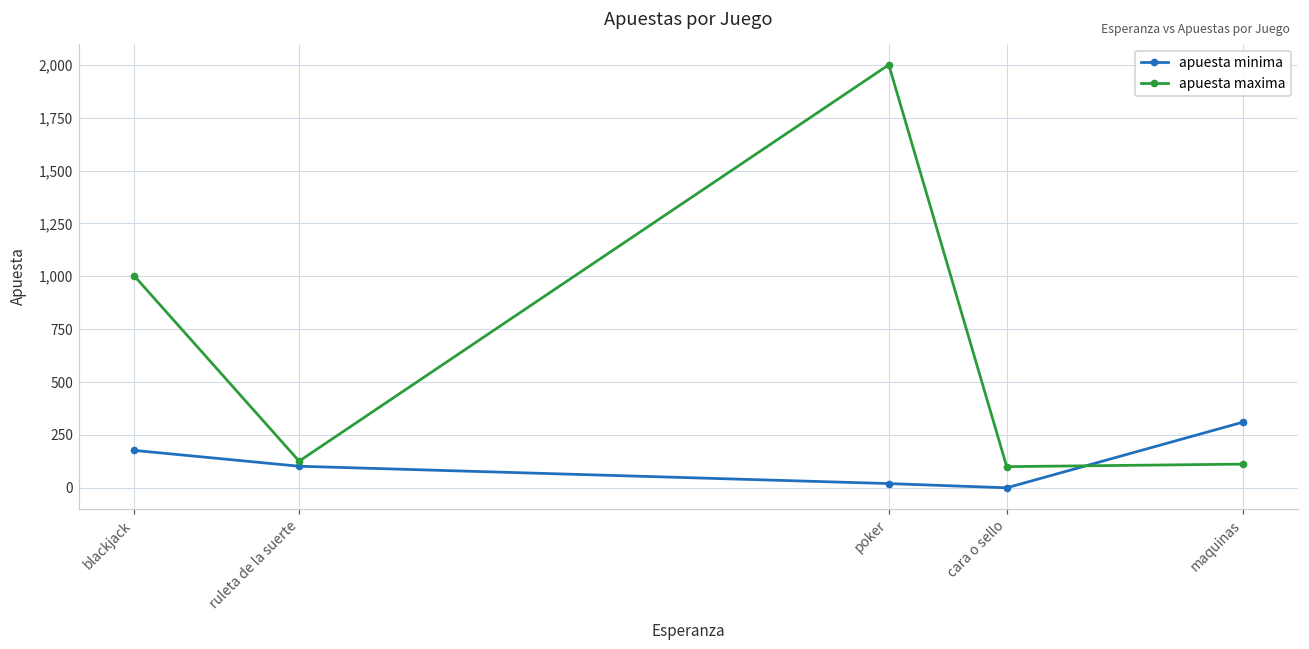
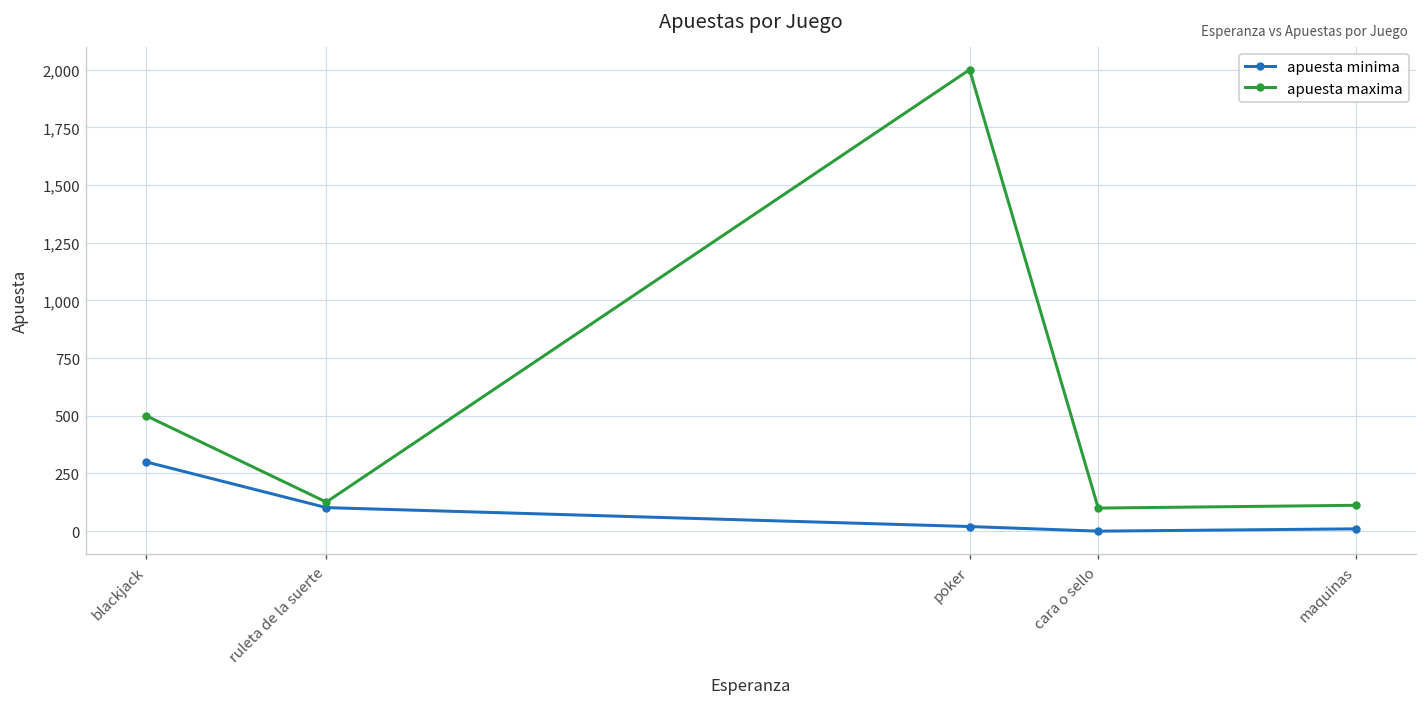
apuesta minima, blackjack: 180 -> 300
apuesta maxima, blackjack: 1,000 -> 500
apuesta minima, maquinas: 310 -> 10
